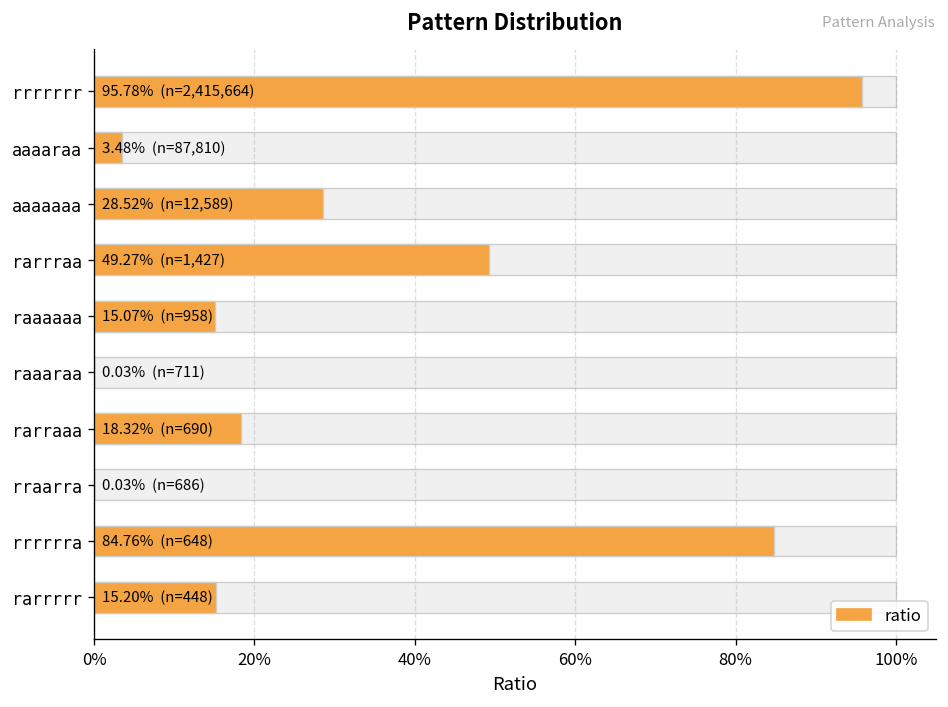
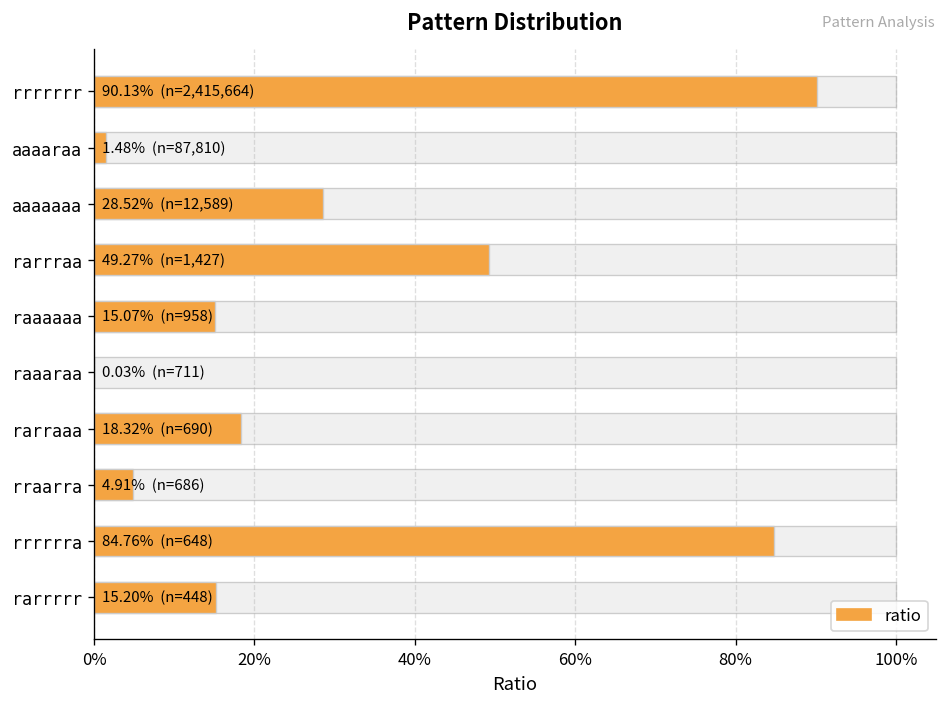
ratio, rrrrrrr: 95.78% -> 90.13%
ratio, aaaaraa: 3.48% -> 1.48%
ratio, rraarra: 0.03% -> 4.91%
